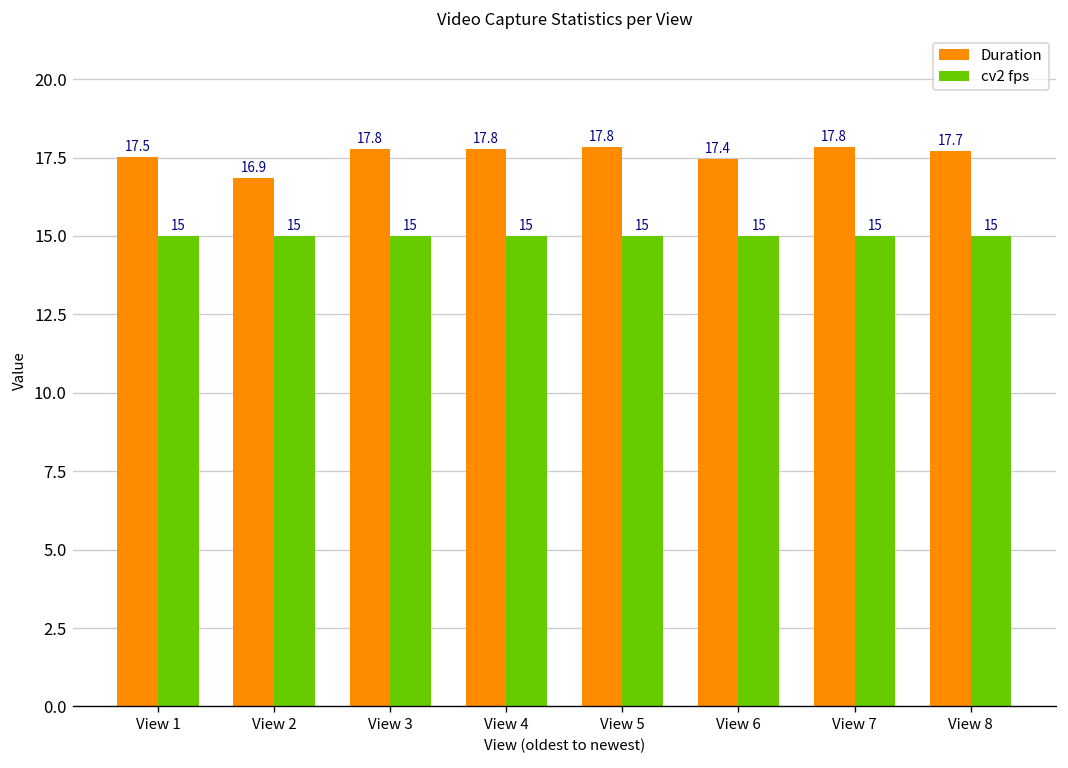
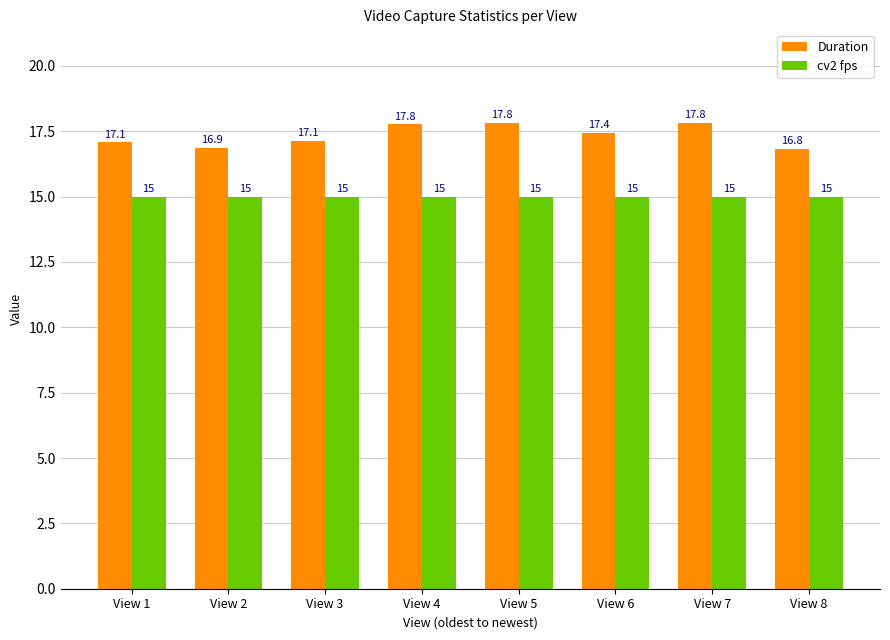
Duration, View 1: 17.5 -> 17.1
Duration, View 3: 17.8 -> 17.1
Duration, View 8: 17.7 -> 16.8
